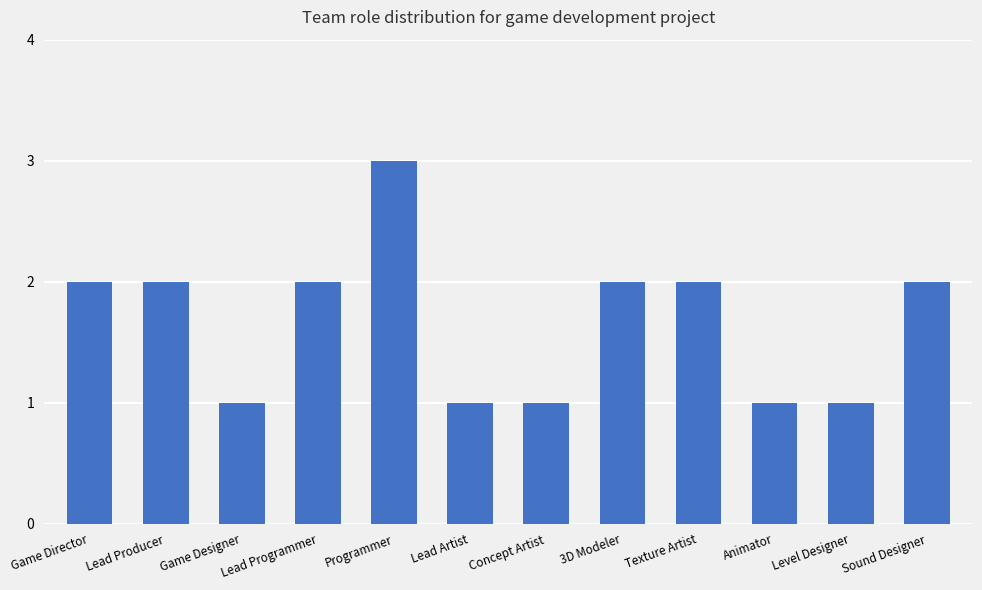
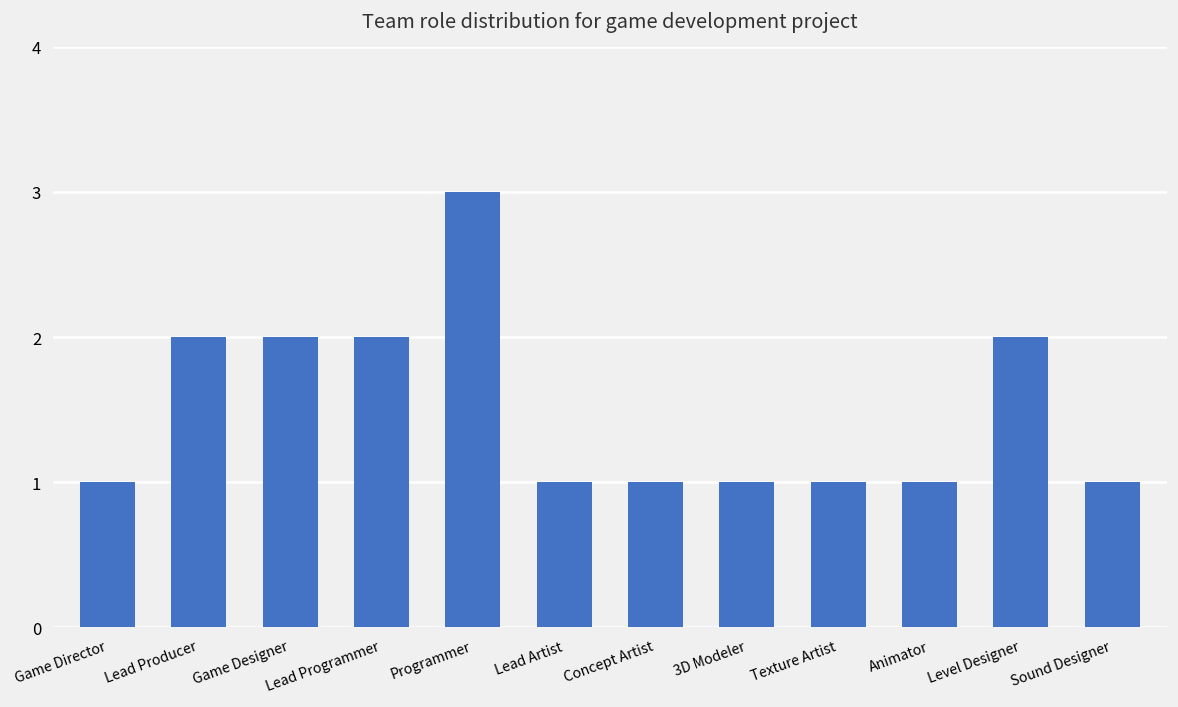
Game Director: 2 -> 1
Game Designer: 1 -> 2
3D Modeler: 2 -> 1
Texture Artist: 2 -> 1
Level Designer: 1 -> 2
Sound Designer: 2 -> 1
